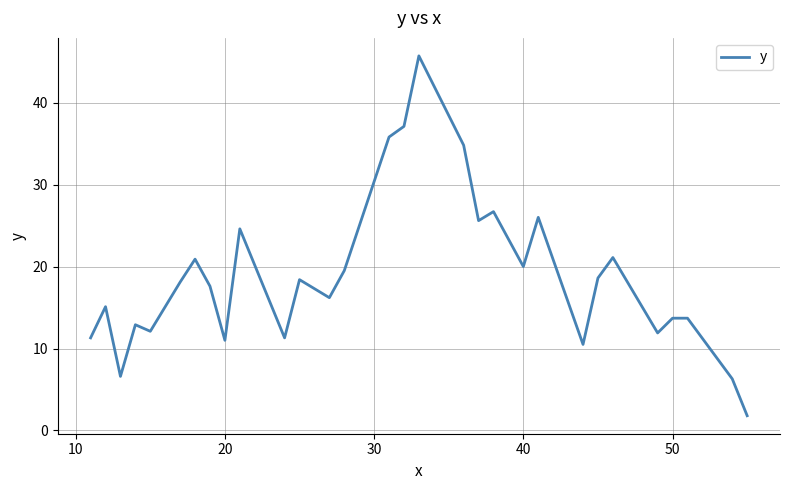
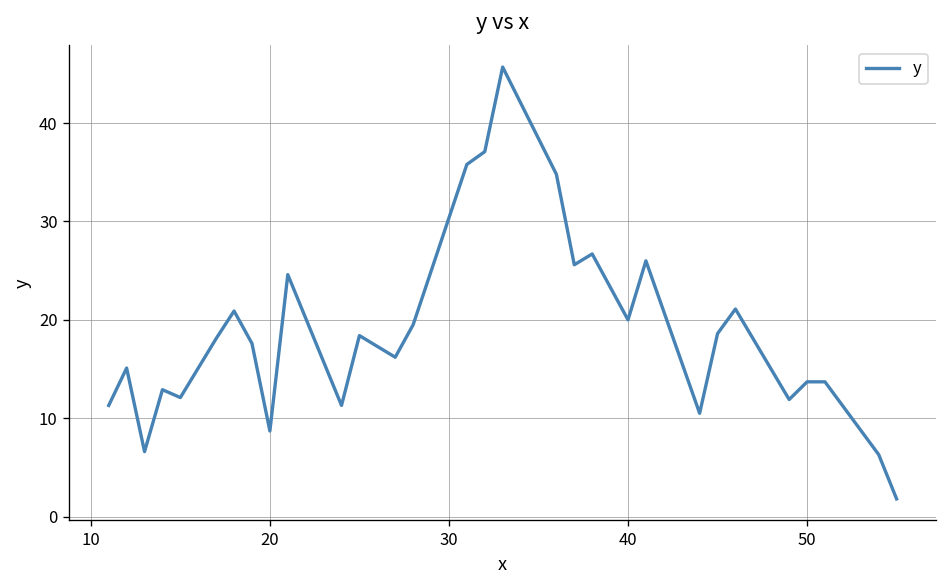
20: 11 -> 9
